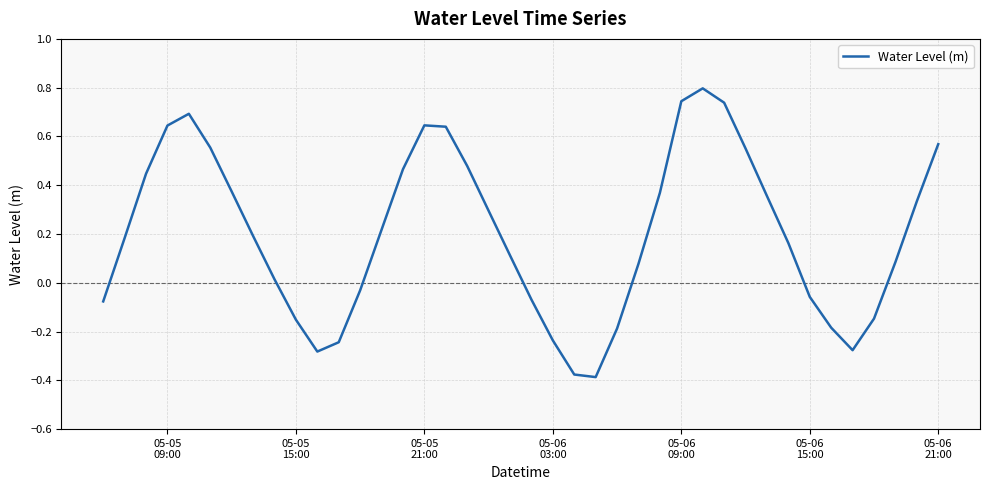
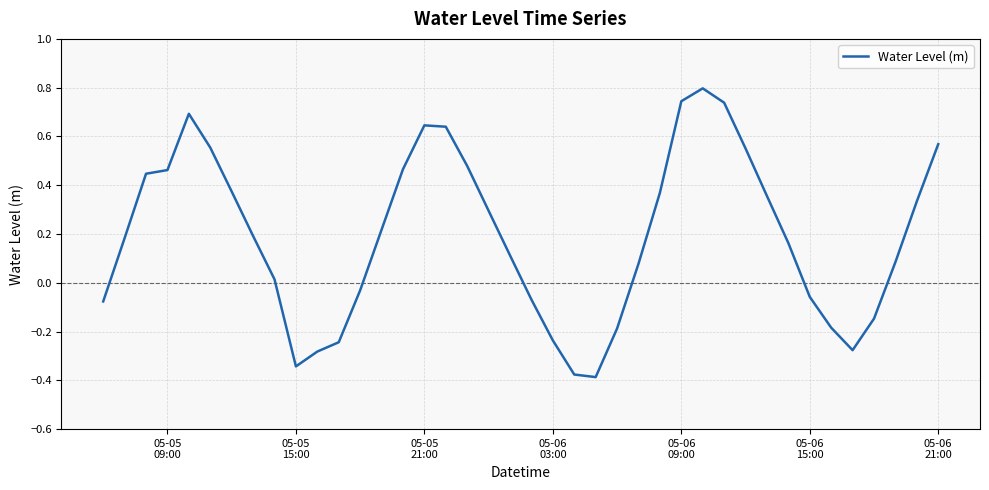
05-05 09:00: 0.64 -> 0.46
05-05 15:00: -0.15 -> -0.34
